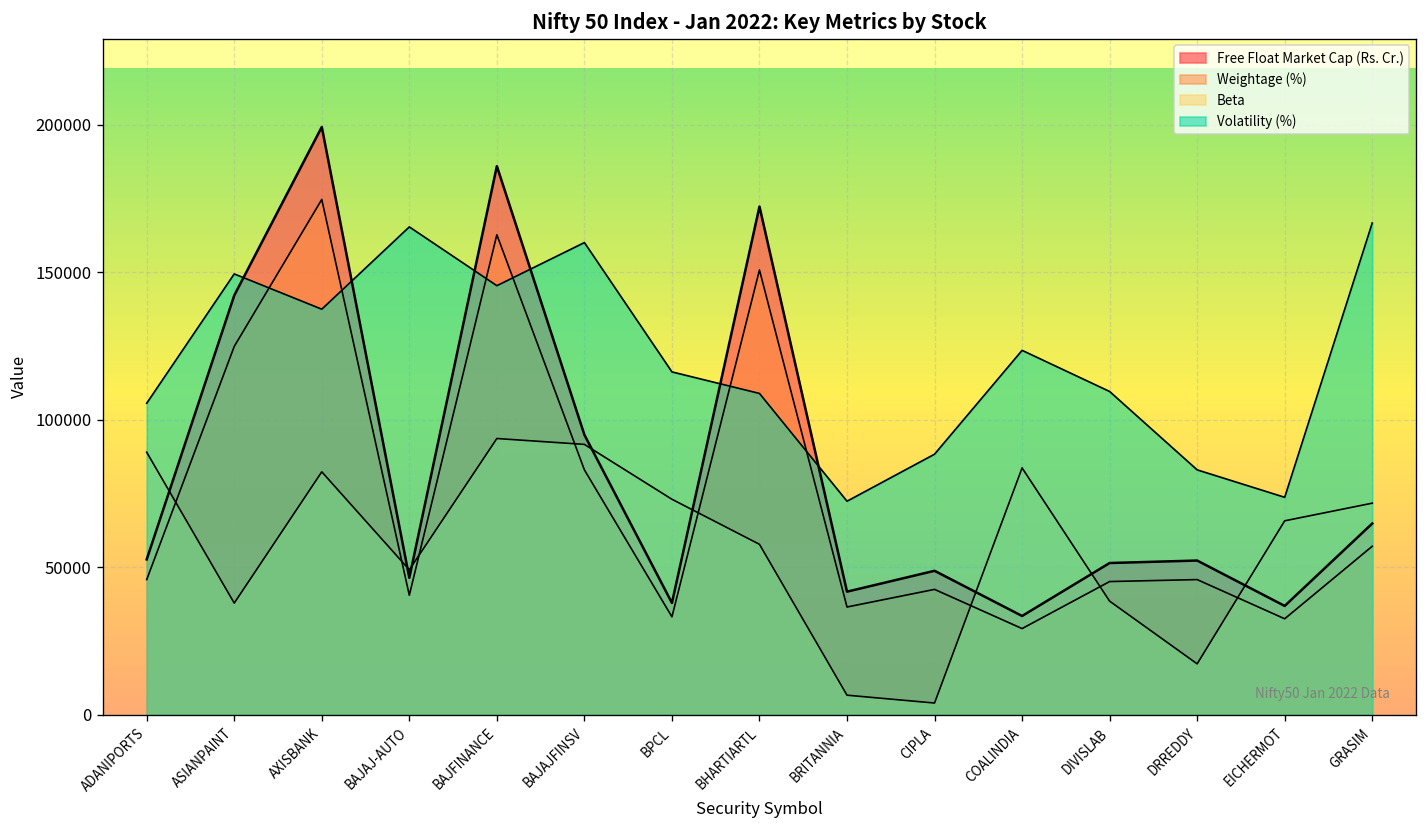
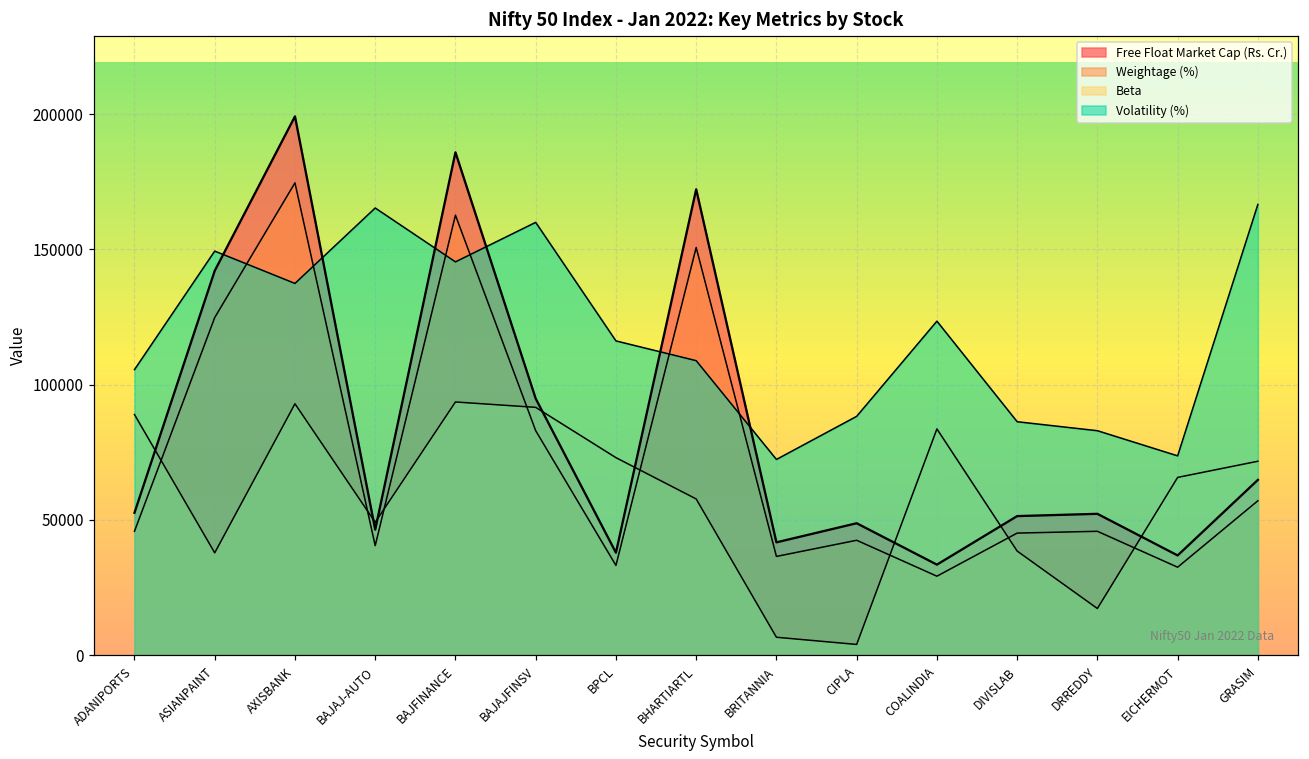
Beta, AXISBANK: 82000 -> 93000
Volatility (%), DIVISLAB: 110000 -> 86000
